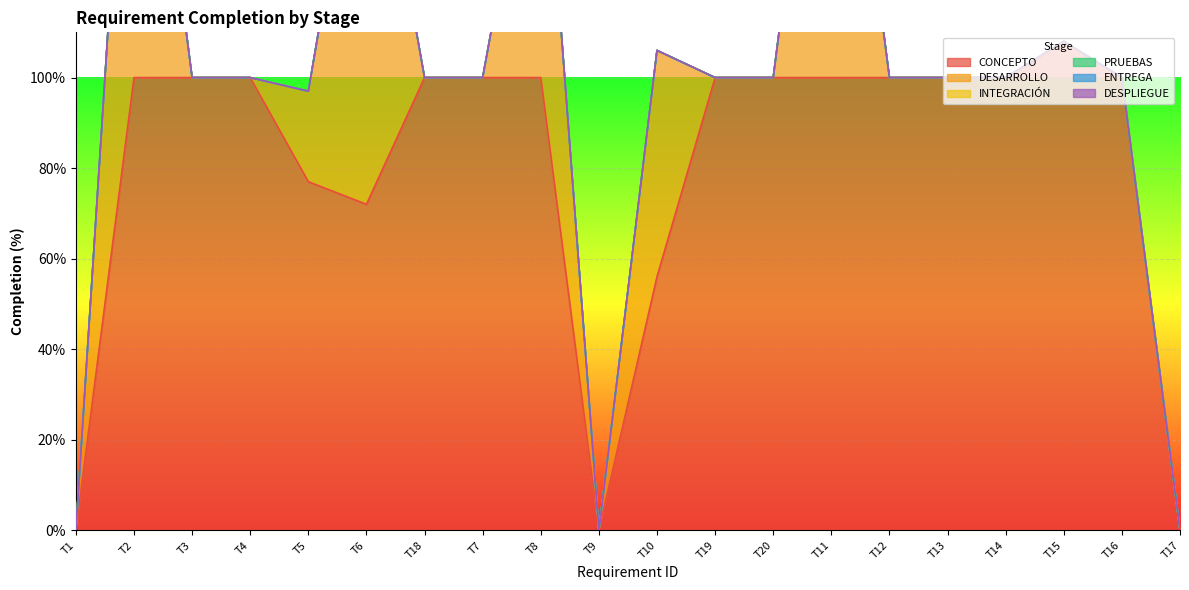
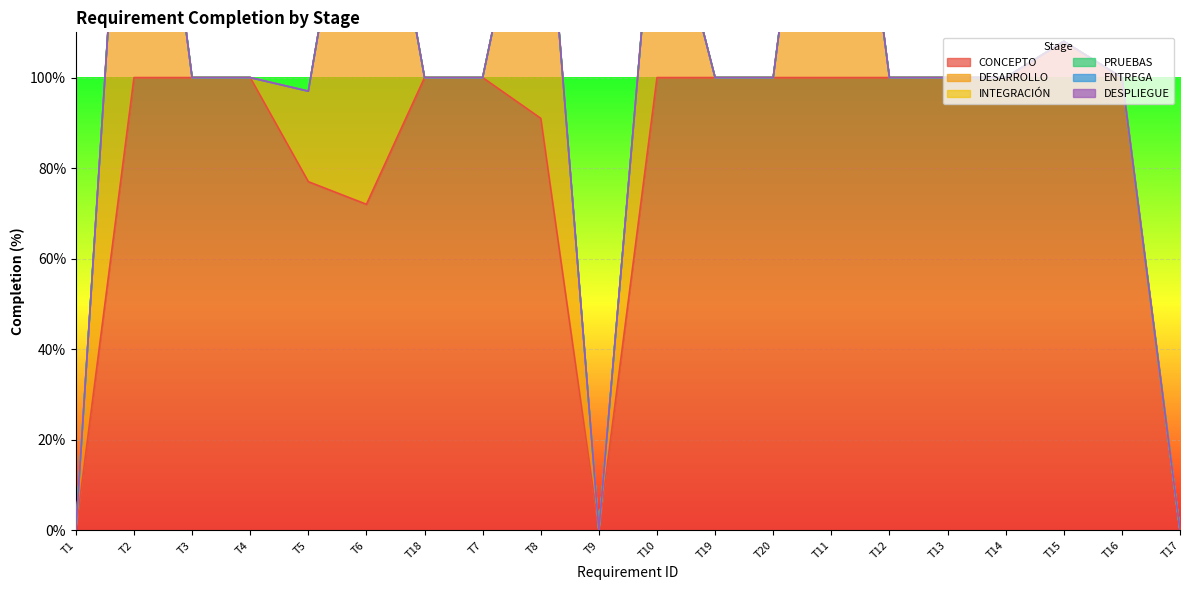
CONCEPTO, T8: 100% -> 91%
CONCEPTO, T10: 56% -> 100%
